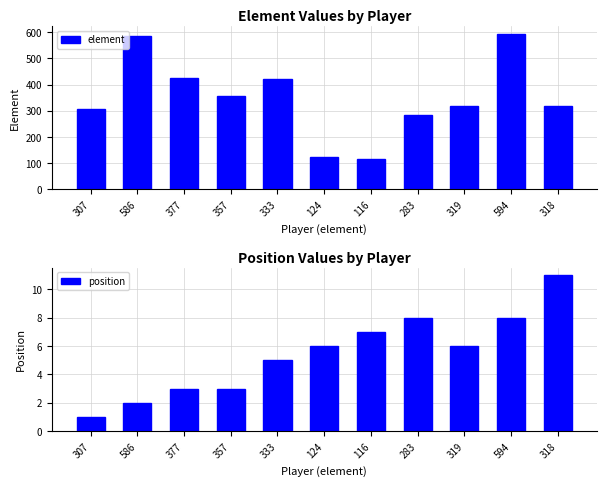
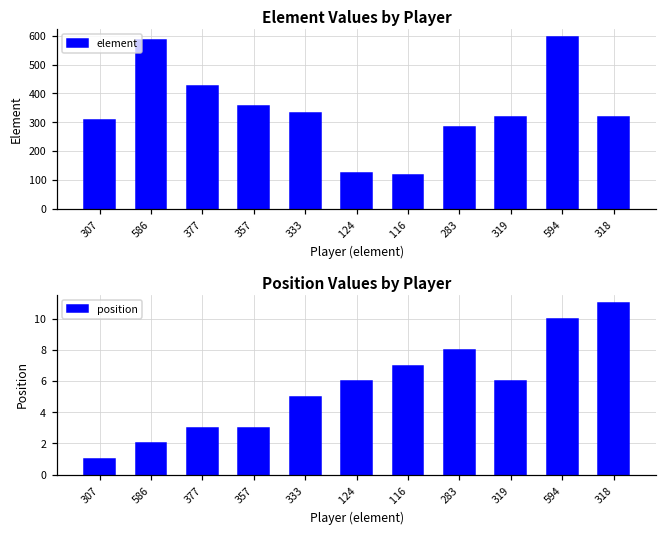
Element Values by Player, 333: 420 -> 330
Position Values by Player, 594: 8 -> 10
